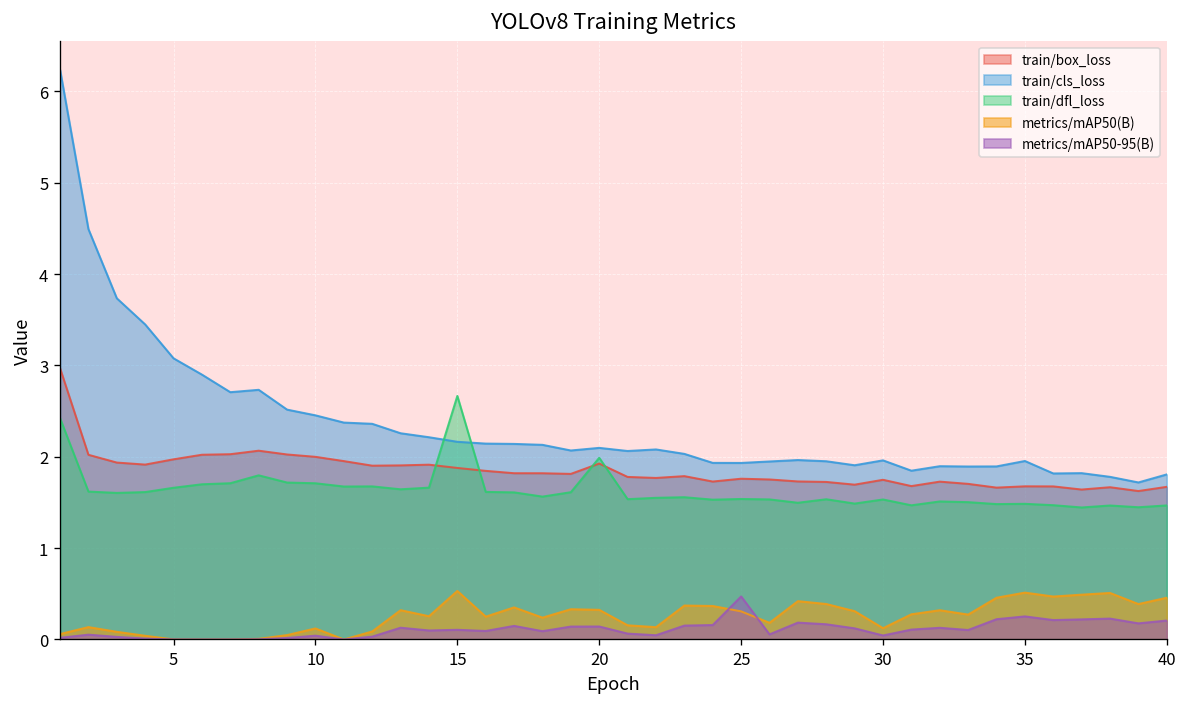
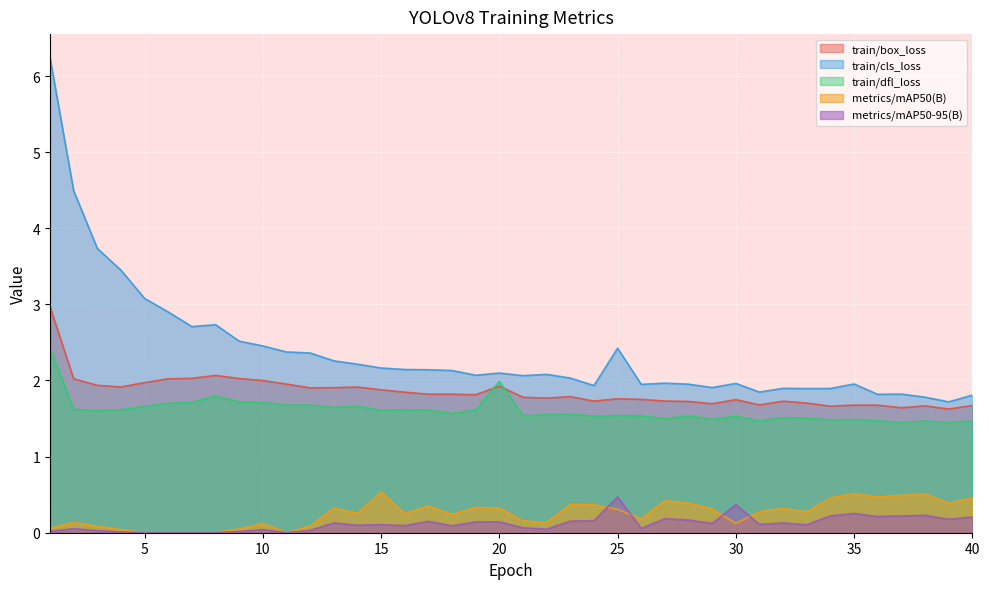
train/dfl_loss, 15: 2.7 -> 1.6
train/cls_loss, 25: 1.9 -> 2.4
metrics/mAP50-95(B), 30: 0.0 -> 0.4
